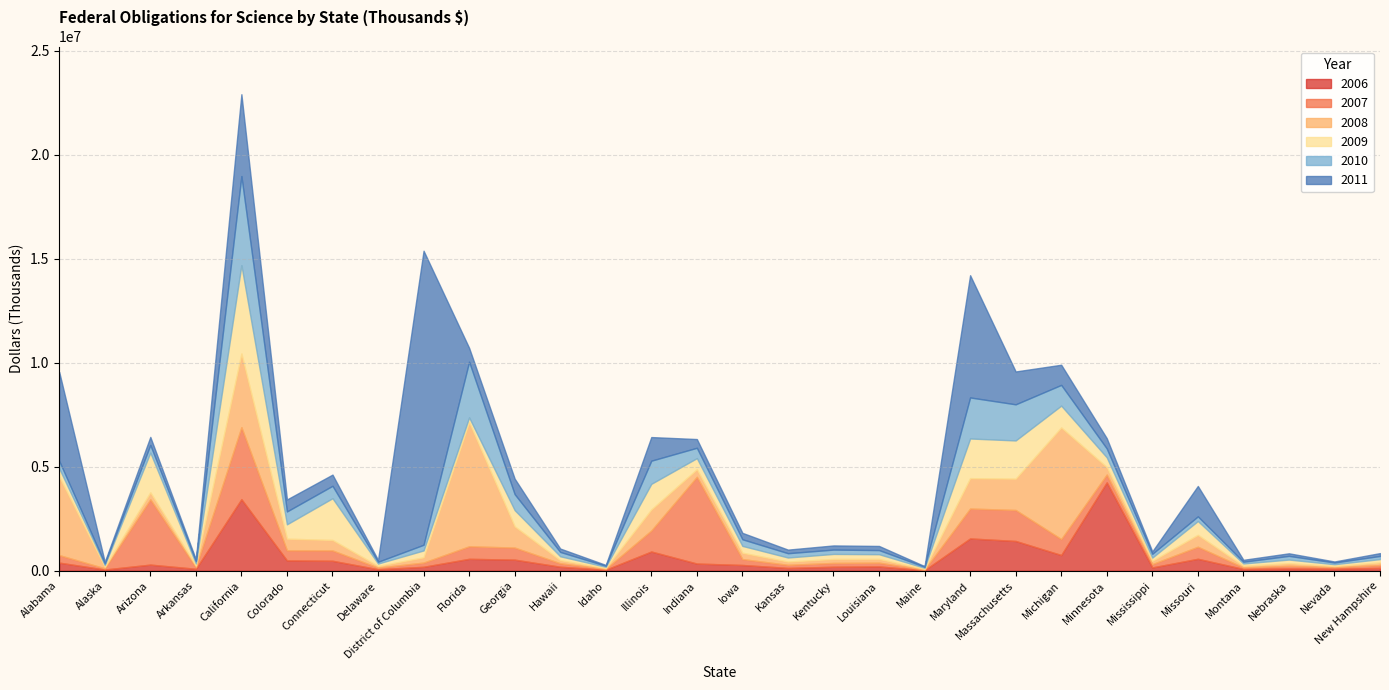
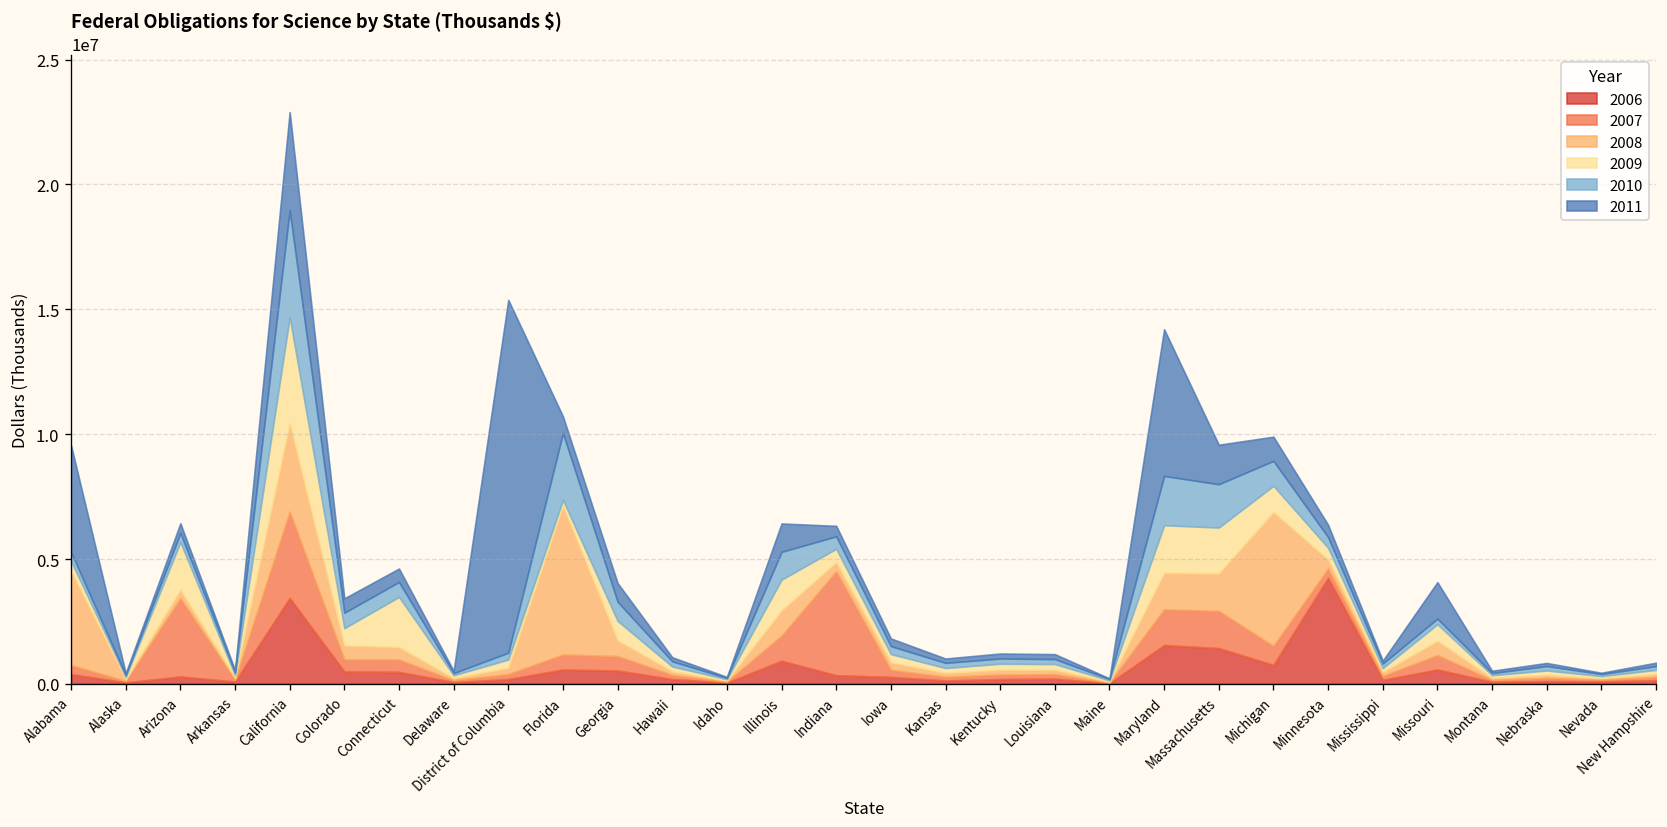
2008, Georgia: 1000000 -> 600000
